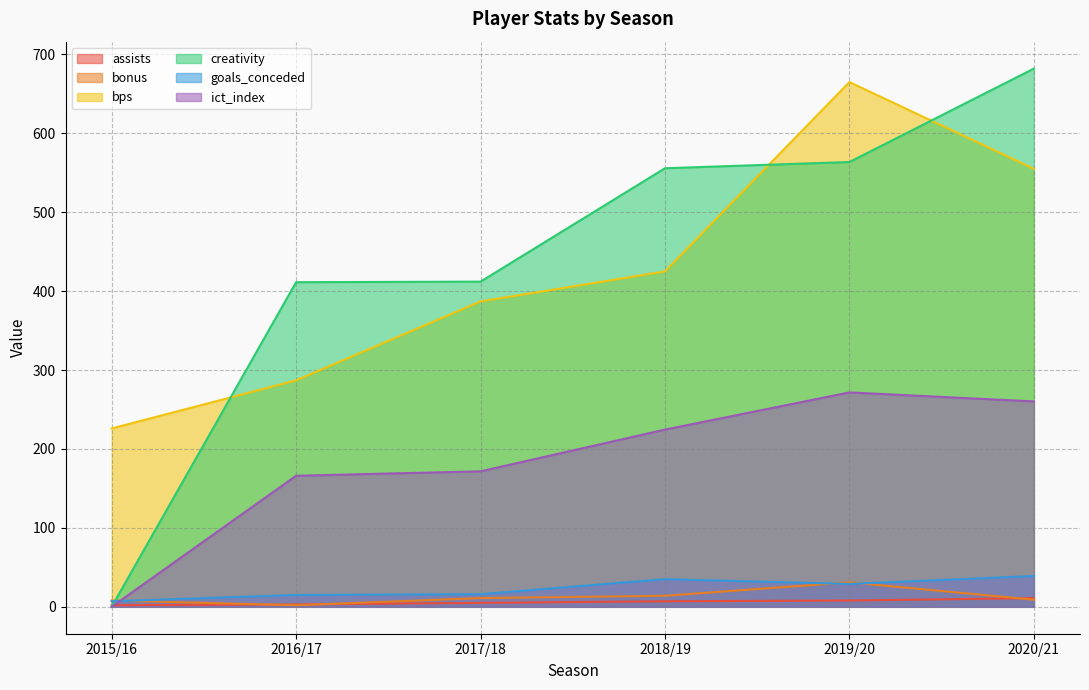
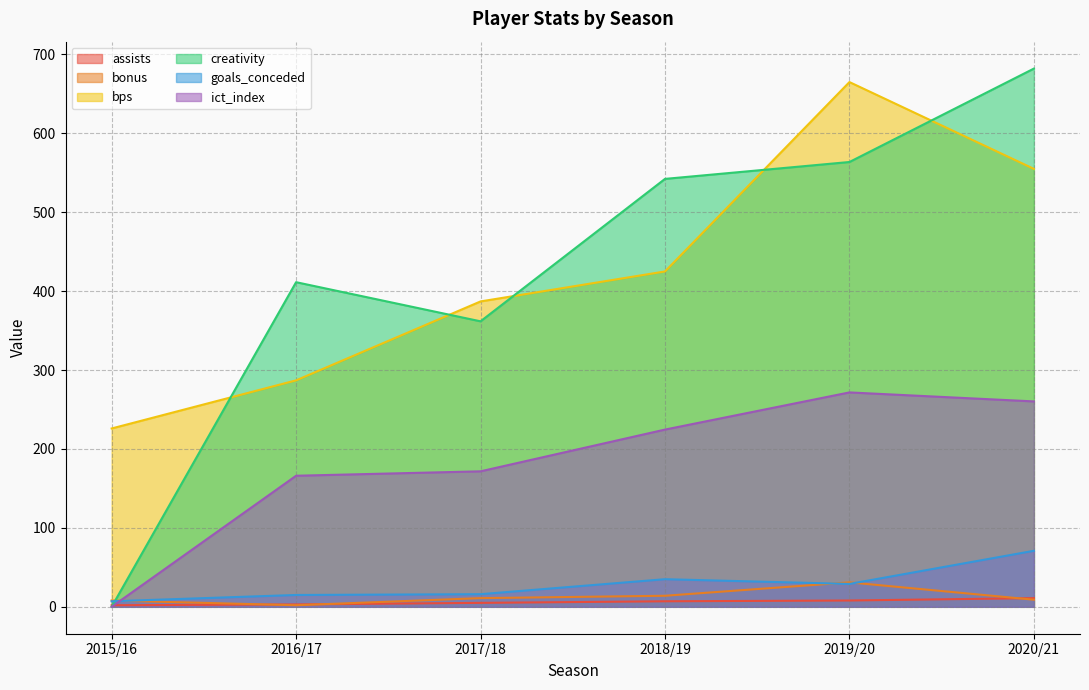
creativity, 2017/18: 410 -> 360
creativity, 2018/19: 560 -> 540
goals_conceded, 2020/21: 40 -> 70
